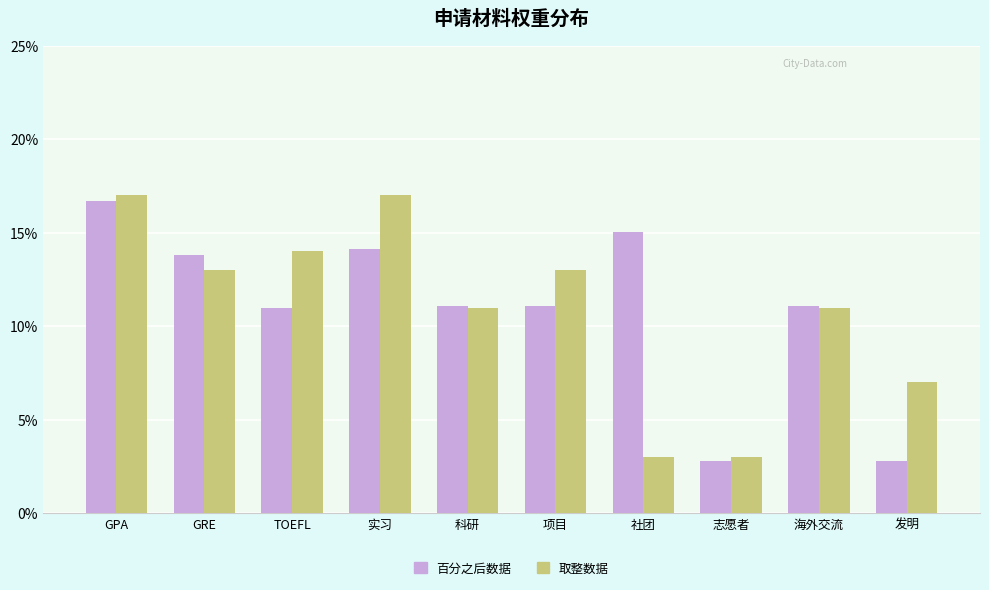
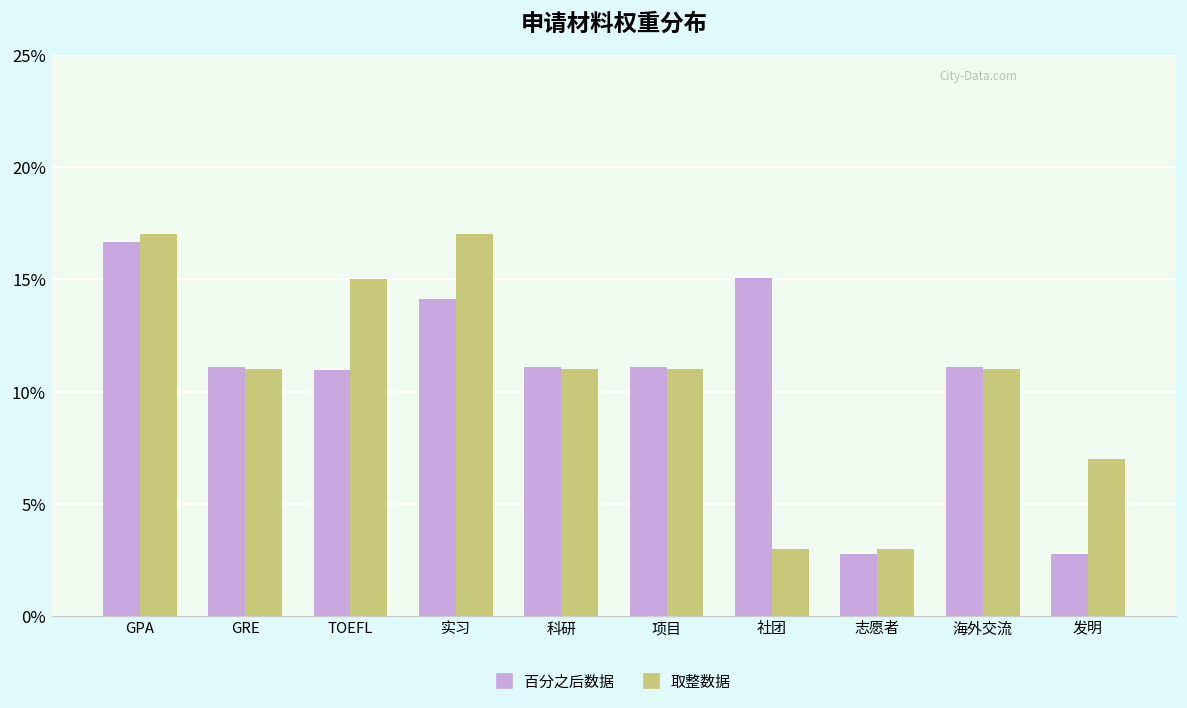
百分之后数据, GRE: 13.8% -> 11.1%
取整数据, GRE: 13% -> 11%
取整数据, TOEFL: 14% -> 15%
取整数据, 项目: 13% -> 11%
